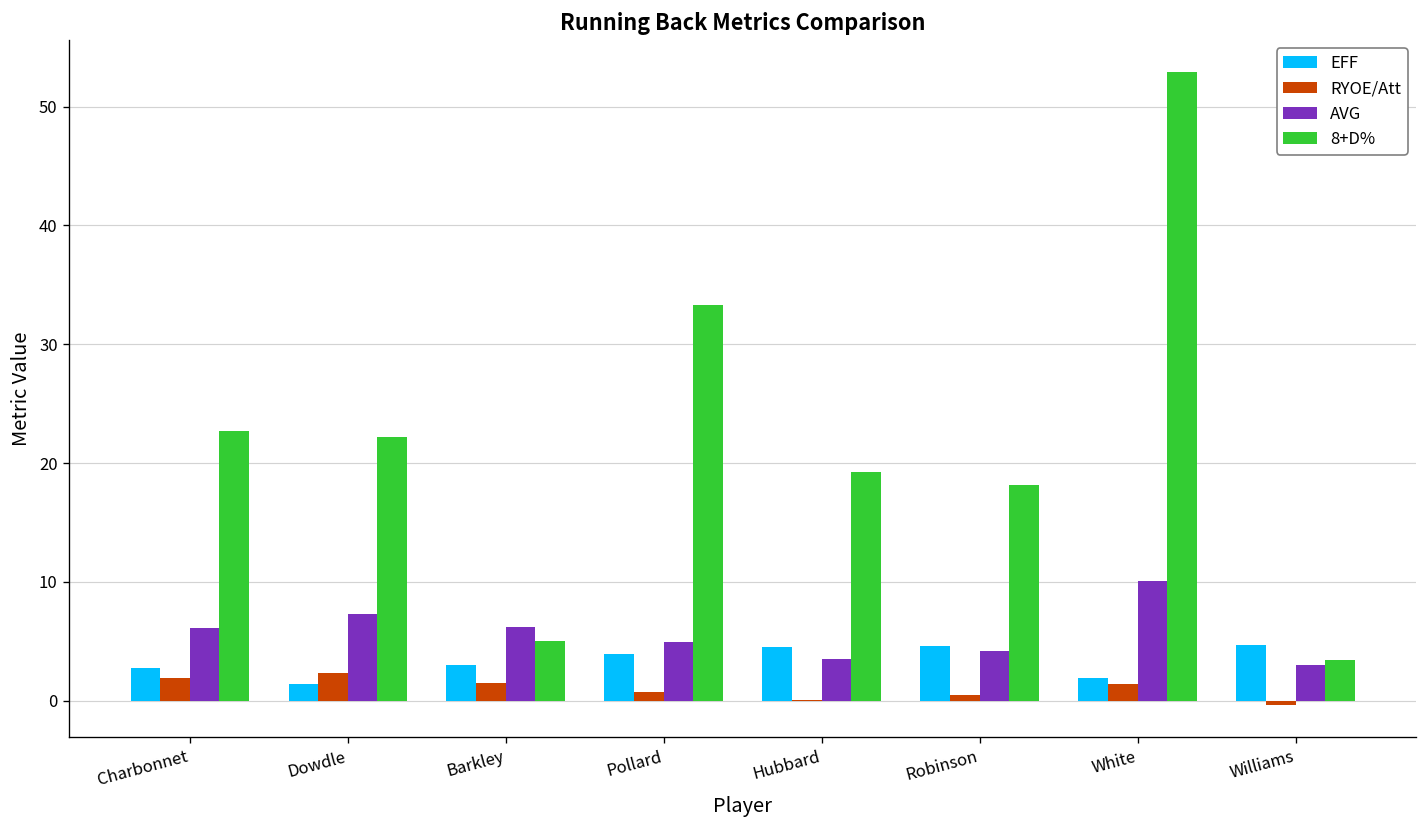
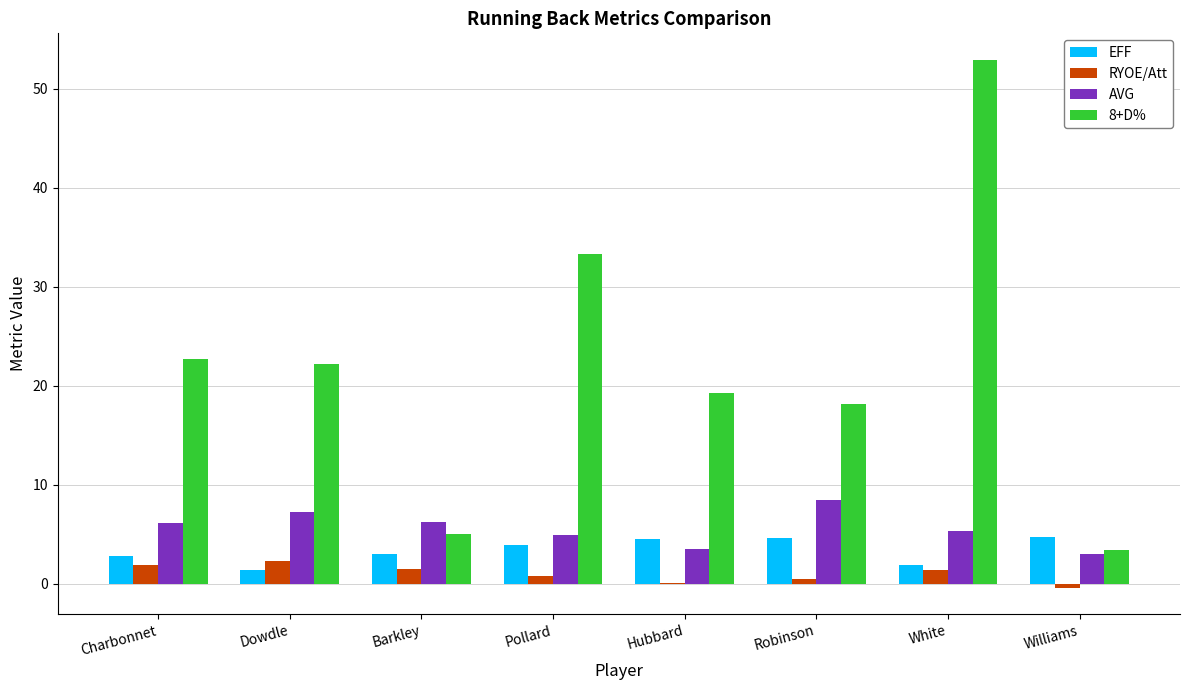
AVG, Robinson: 4 -> 9
AVG, White: 10 -> 5
